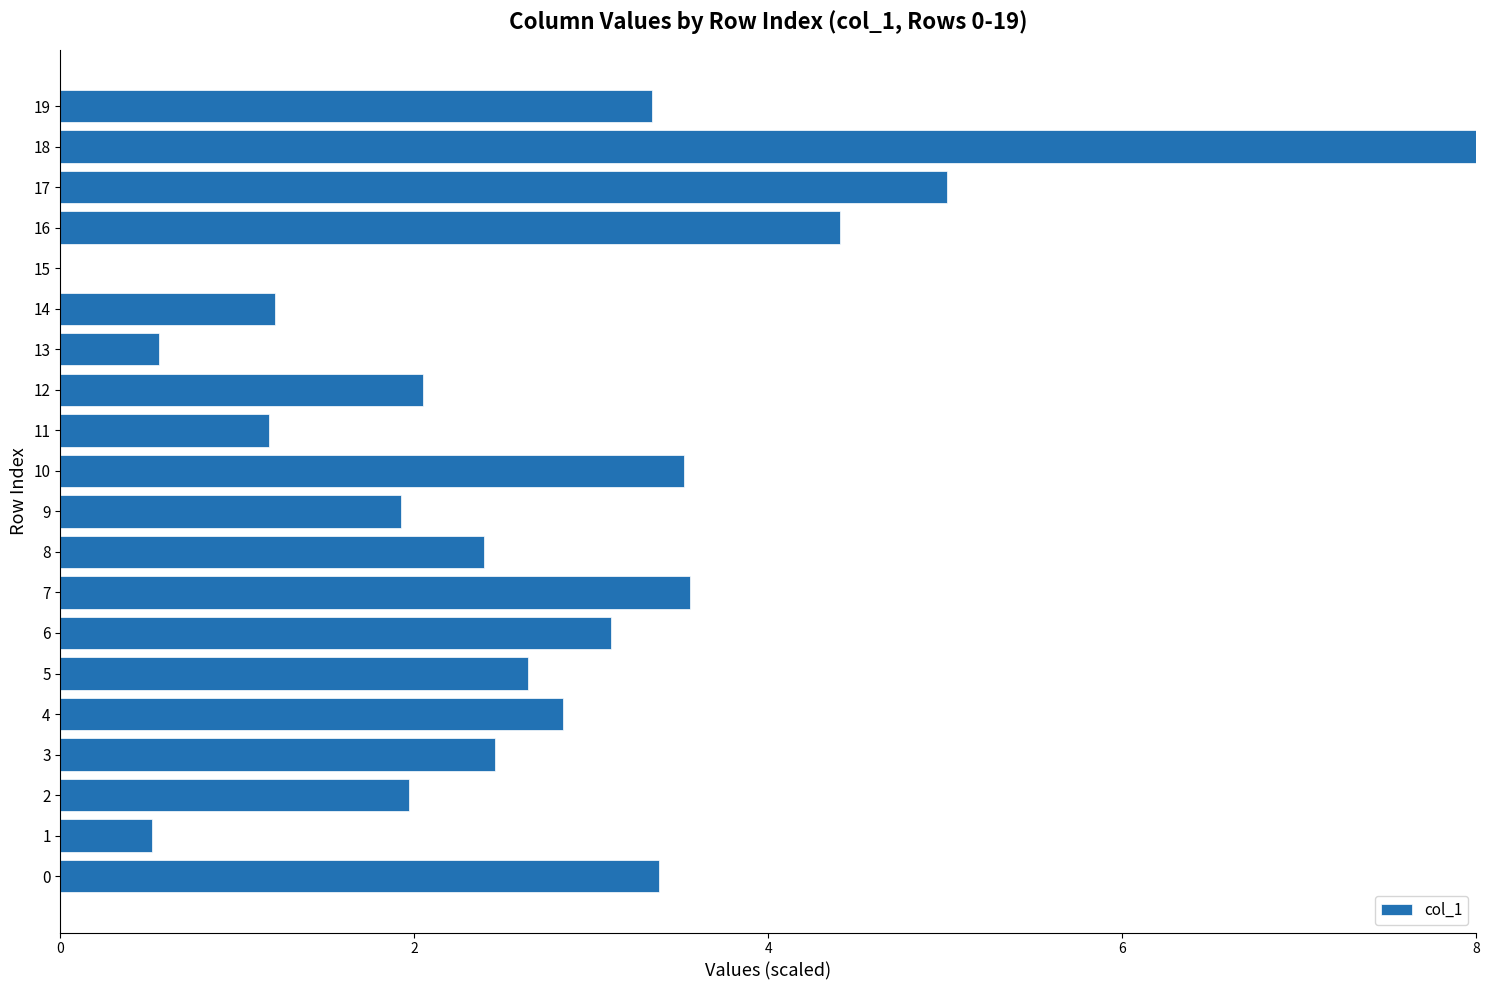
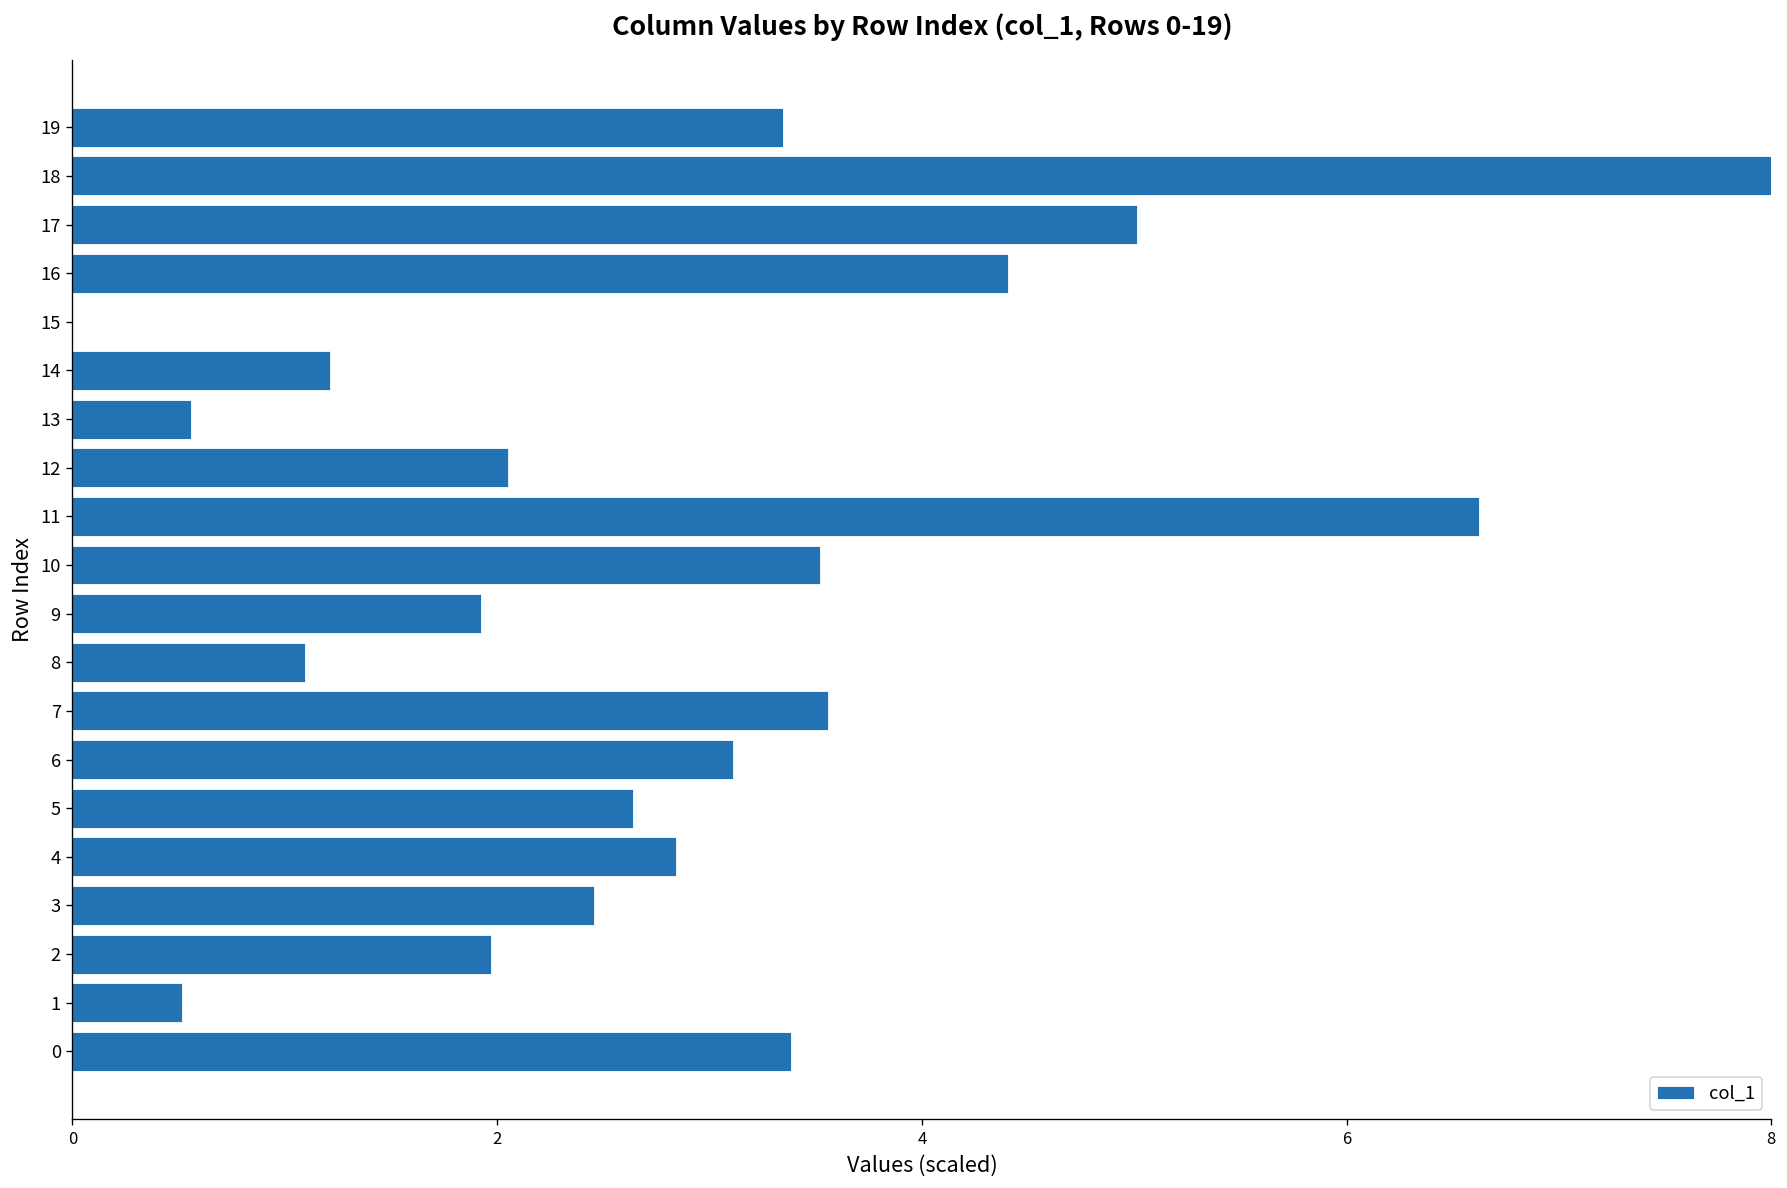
11: 1.18 -> 6.63
8: 2.39 -> 1.10
